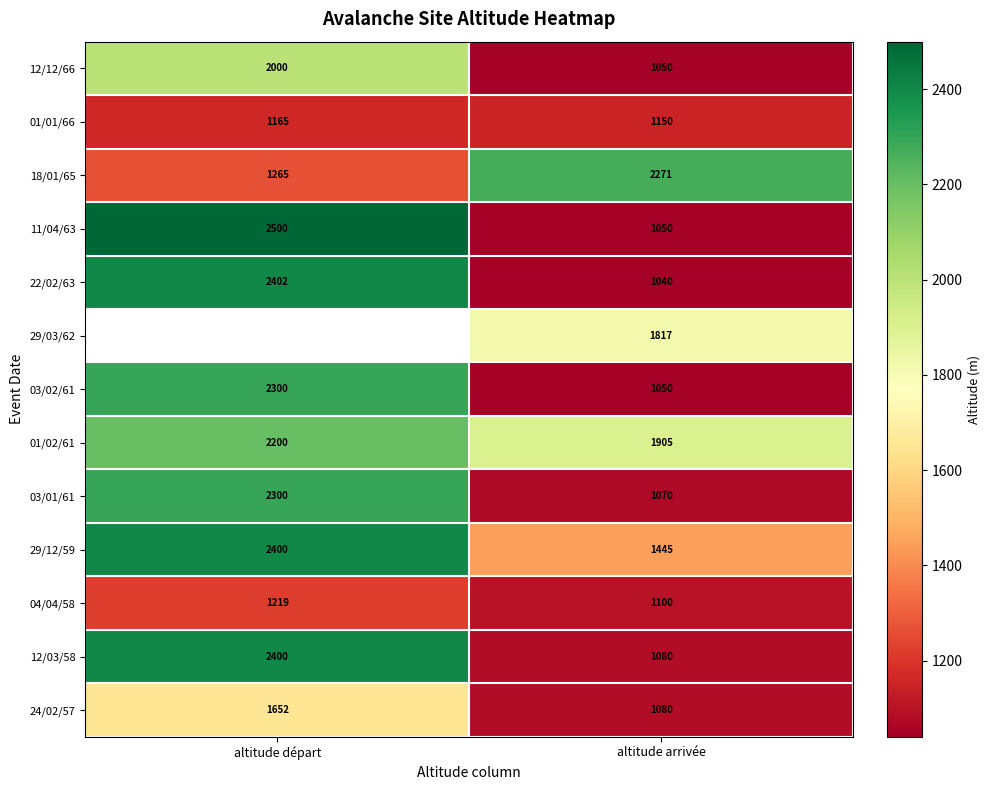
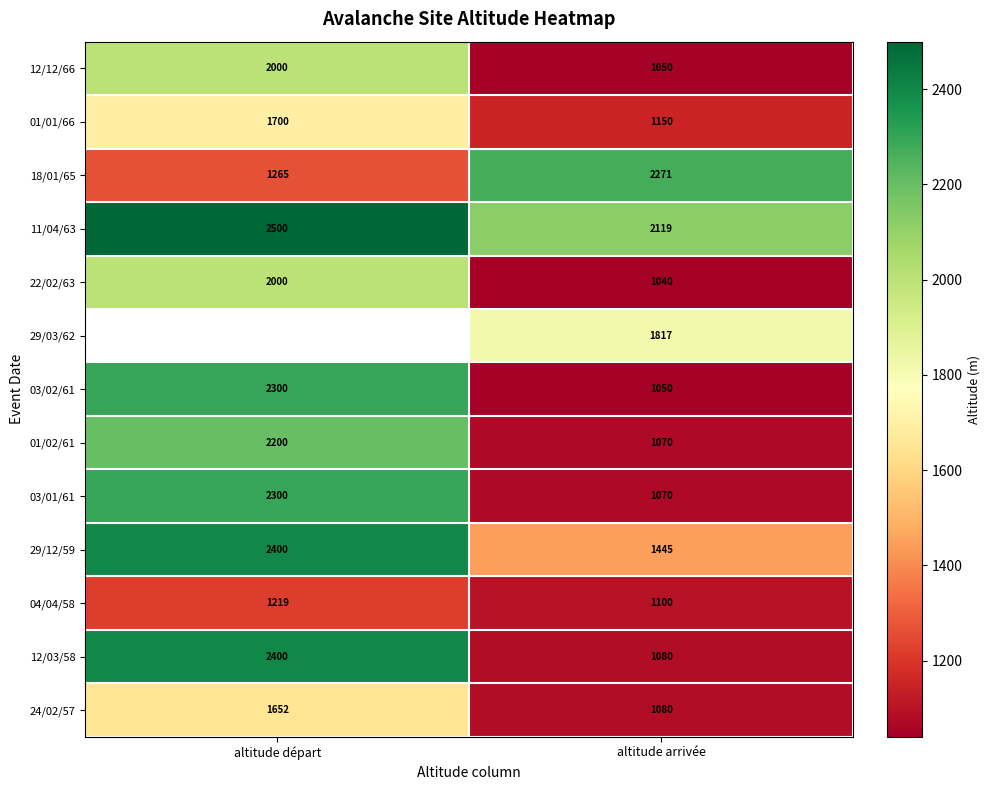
01/01/66, altitude départ: 1165 -> 1700
11/04/63, altitude arrivée: 1050 -> 2119
22/02/63, altitude départ: 2402 -> 2000
01/02/61, altitude arrivée: 1905 -> 1070
